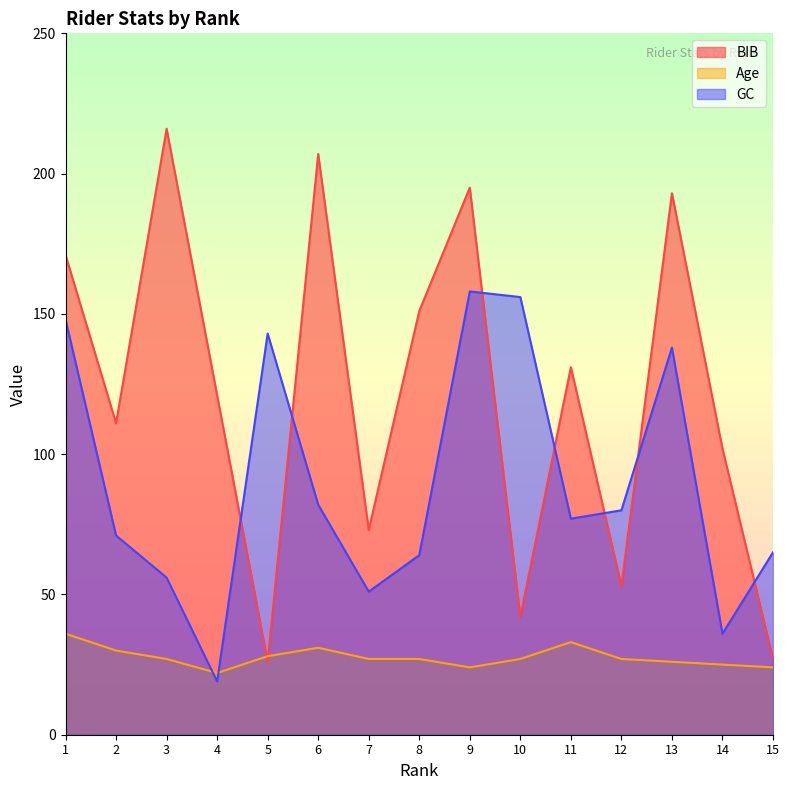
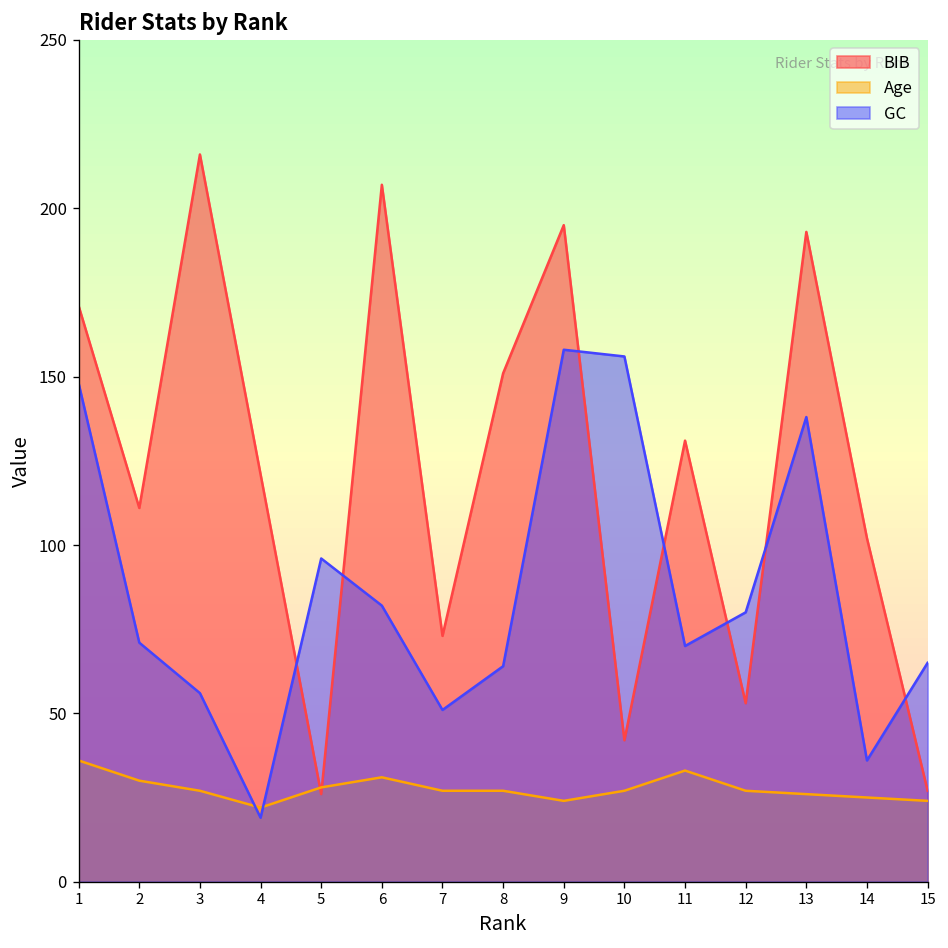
GC, 5: 143 -> 96
GC, 11: 77 -> 70
